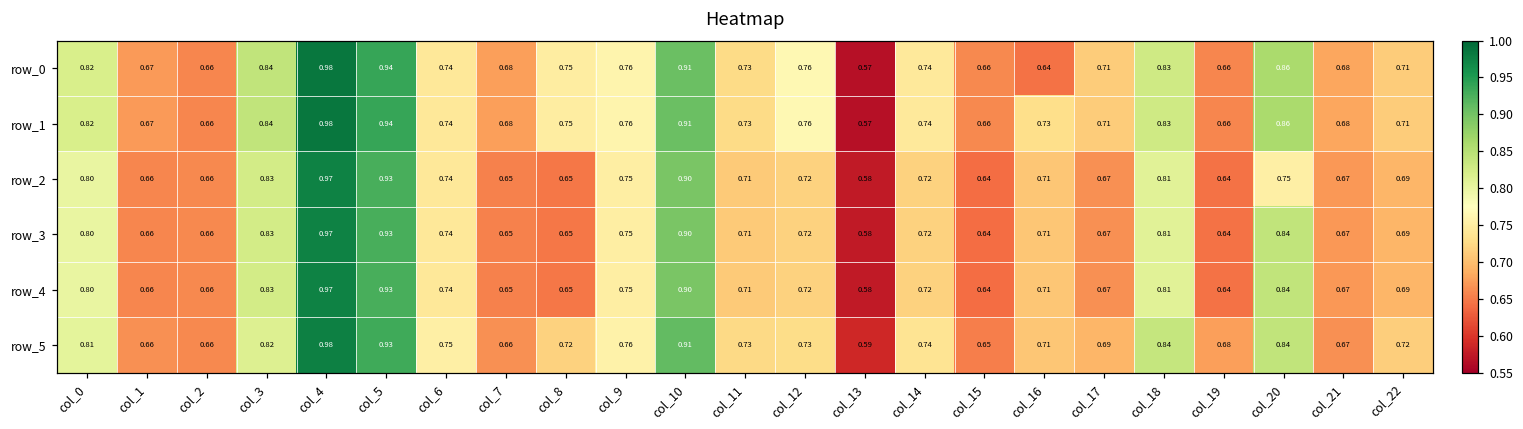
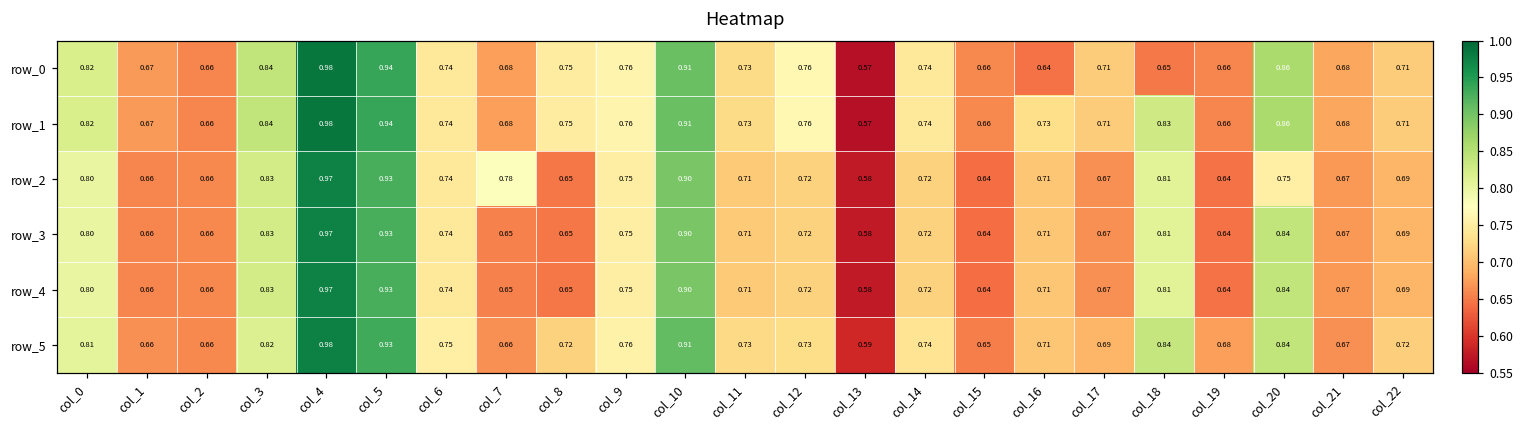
row_0, col_18: 0.83 -> 0.65
row_2, col_7: 0.65 -> 0.78
